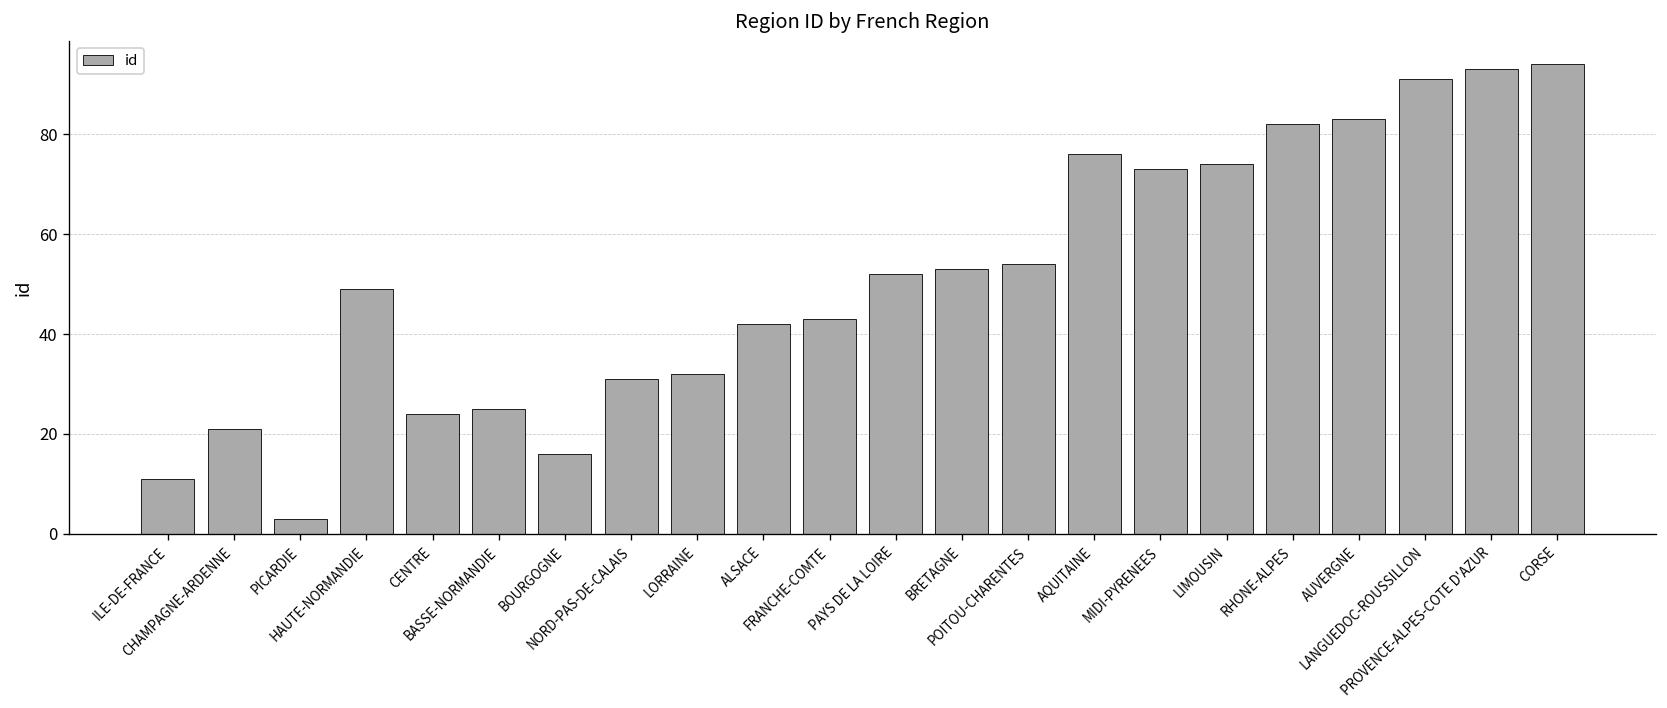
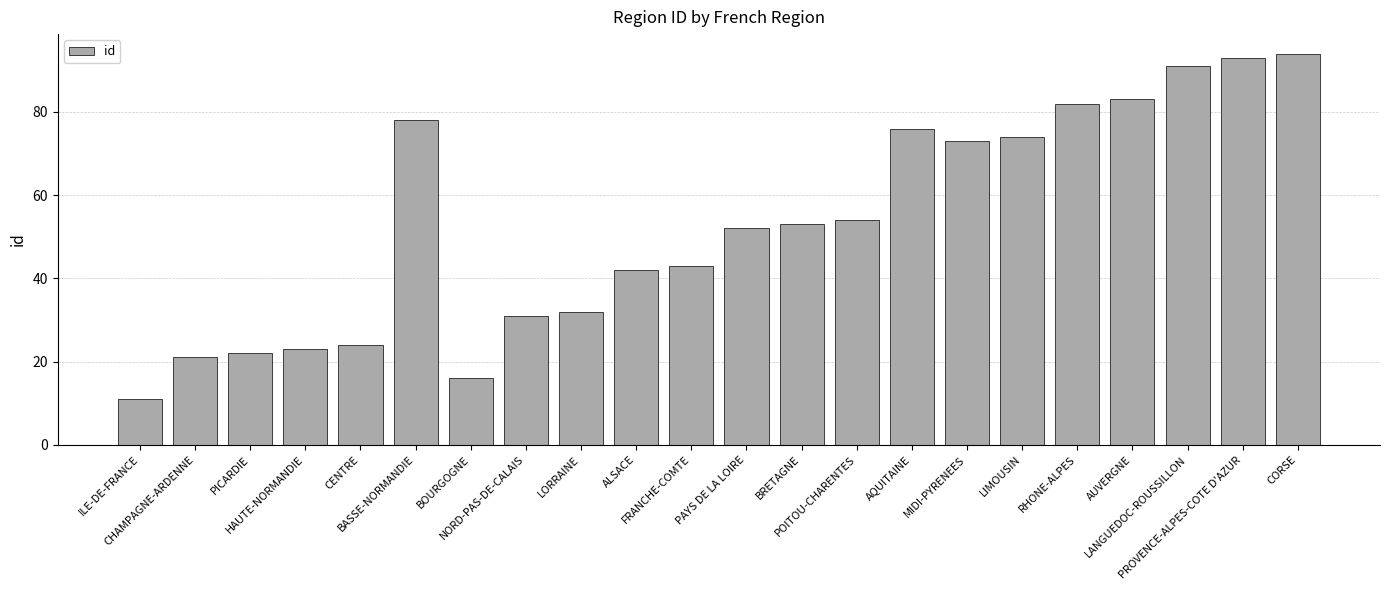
PICARDIE: 3 -> 22
HAUTE-NORMANDIE: 49 -> 23
BASSE-NORMANDIE: 25 -> 78
